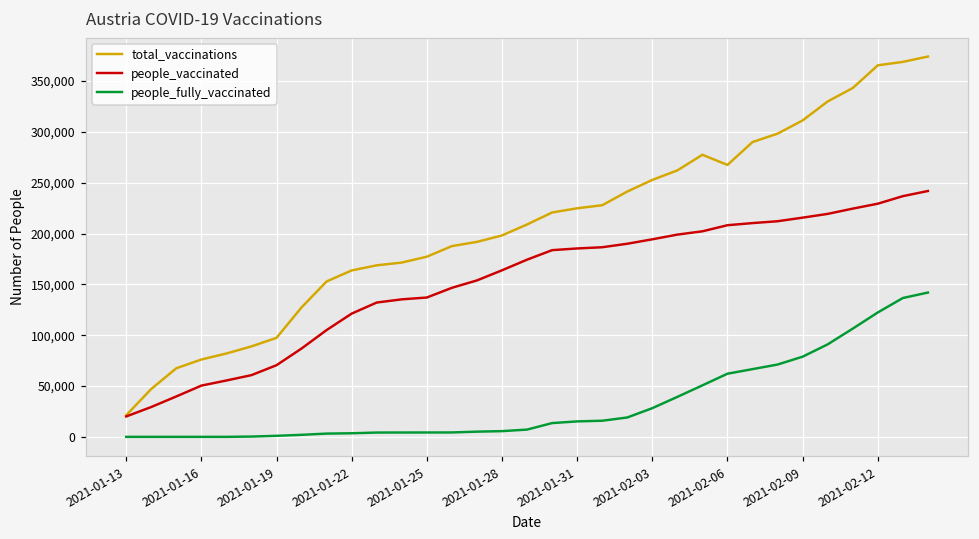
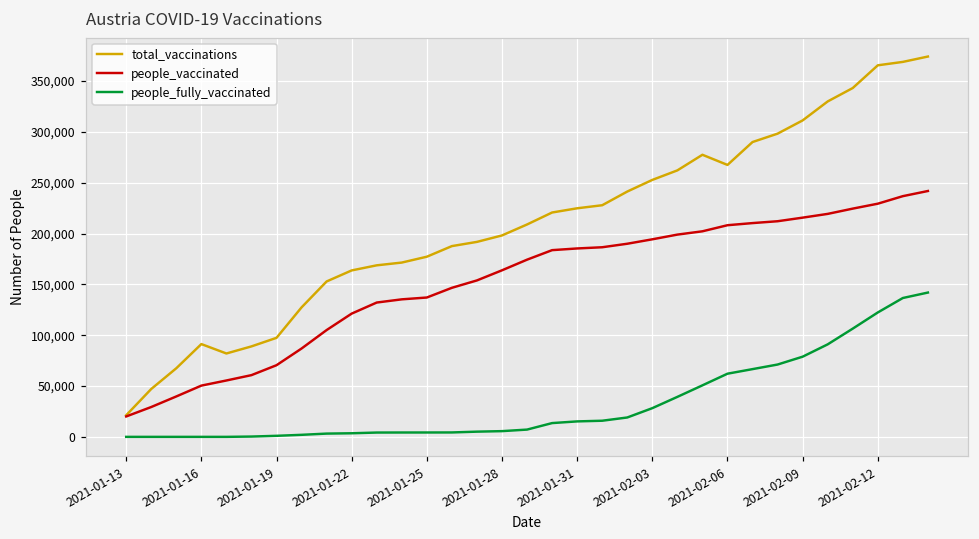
total_vaccinations, 2021-01-16: 80,000 -> 90,000
